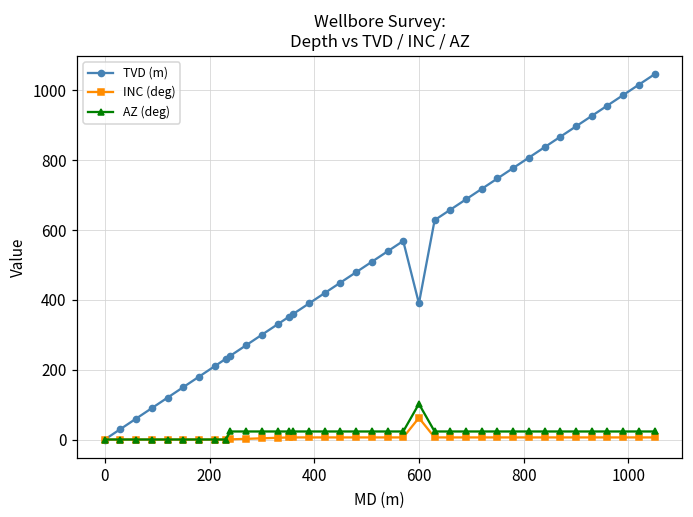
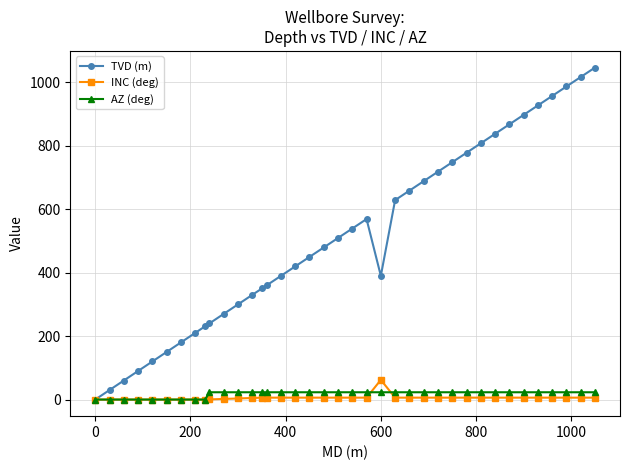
AZ (deg), 600: 100 -> 20
